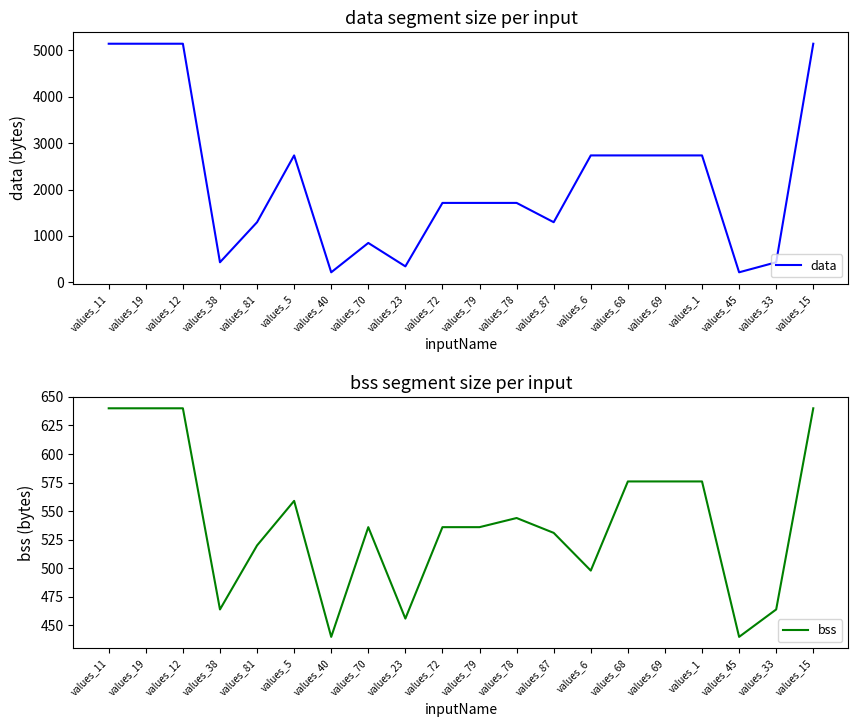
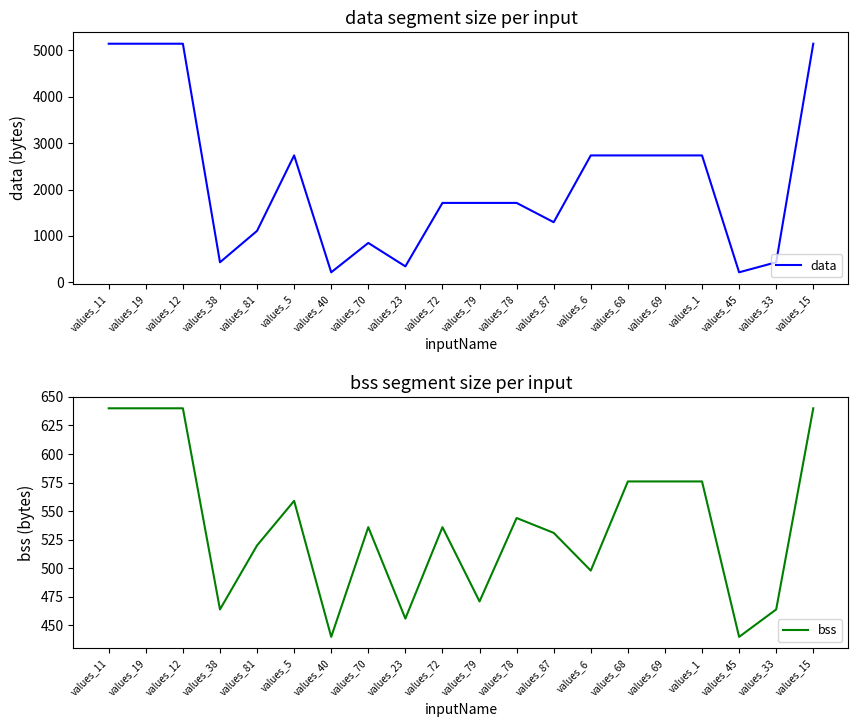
data segment size per input, values_81: 1300 -> 1100
bss segment size per input, values_79: 536 -> 471
